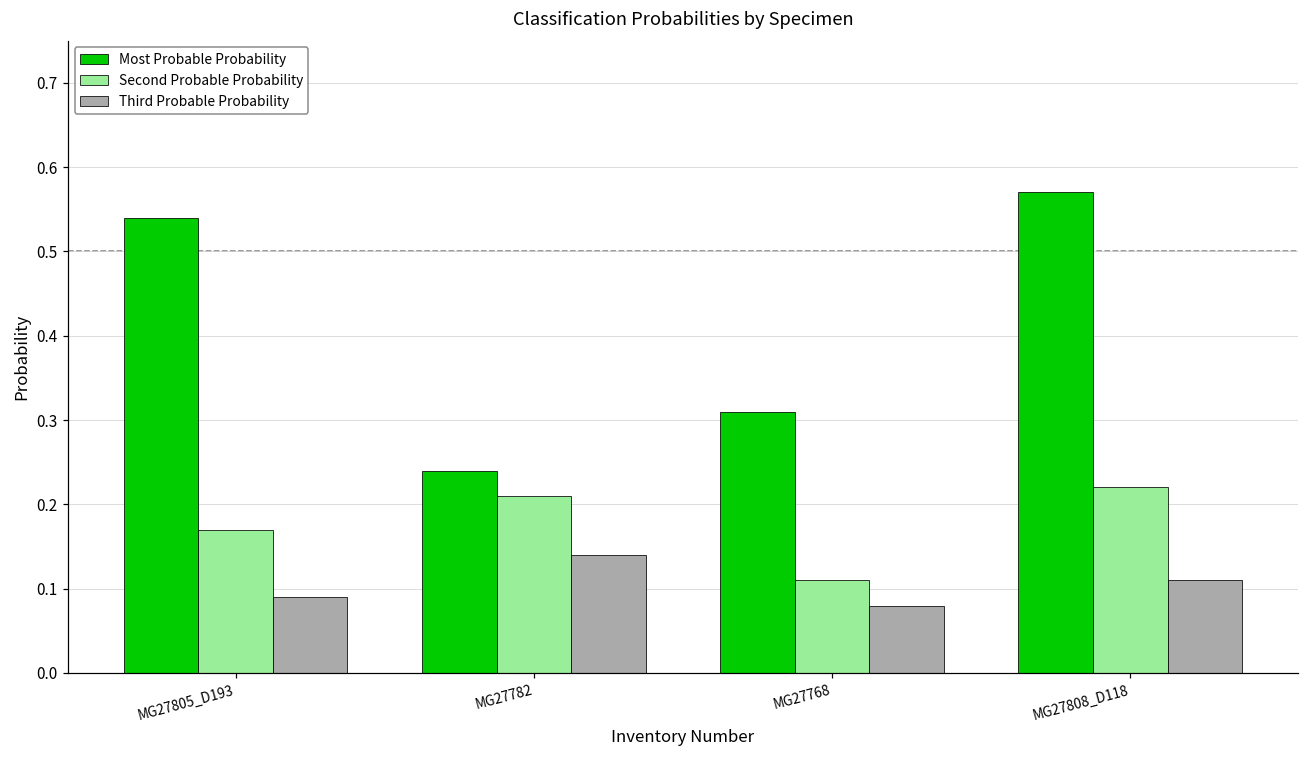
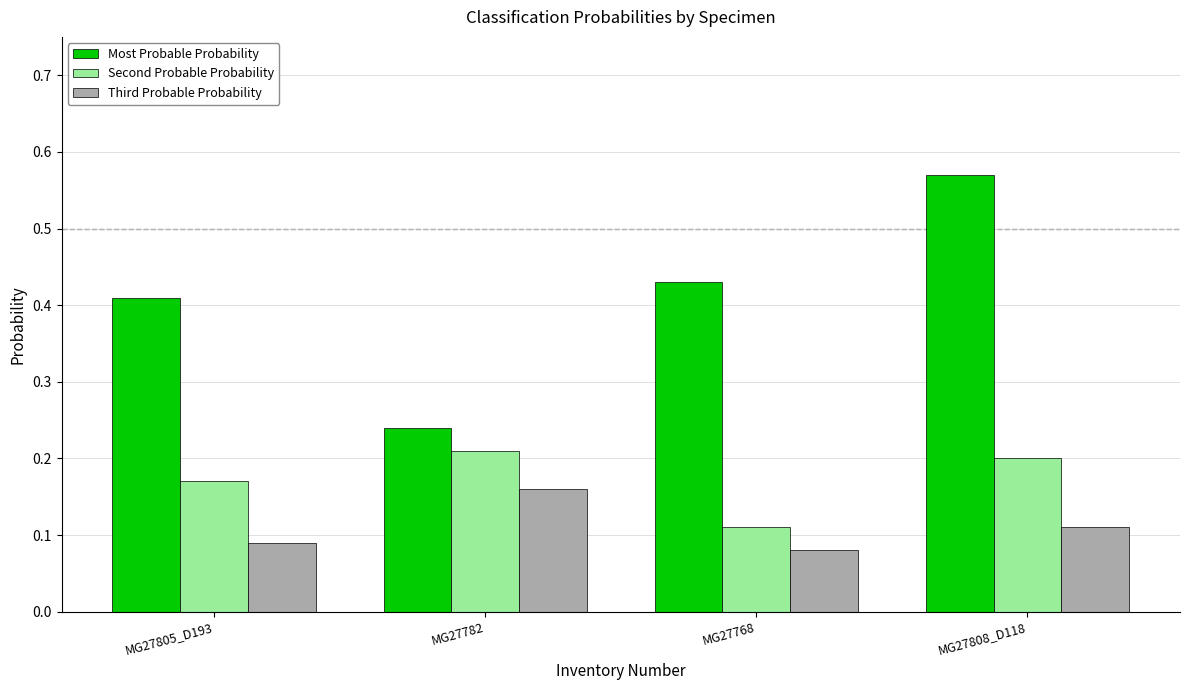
Most Probable Probability, MG27805_D193: 0.54 -> 0.41
Third Probable Probability, MG27782: 0.14 -> 0.16
Most Probable Probability, MG27768: 0.31 -> 0.43
Second Probable Probability, MG27808_D118: 0.22 -> 0.20
